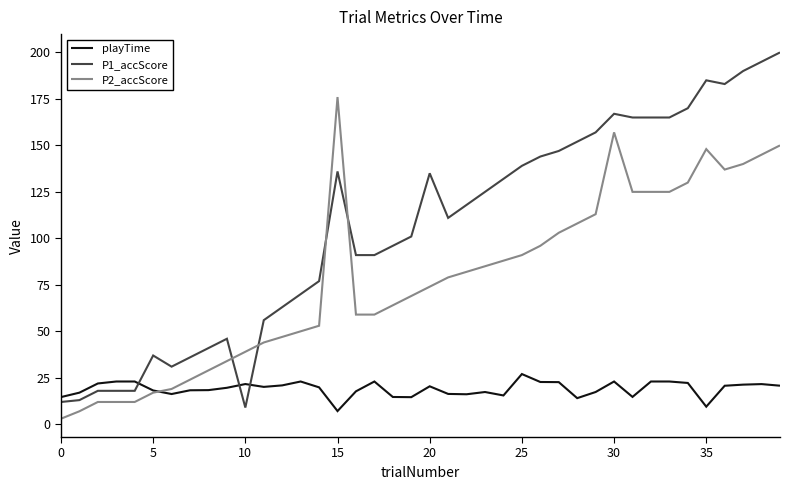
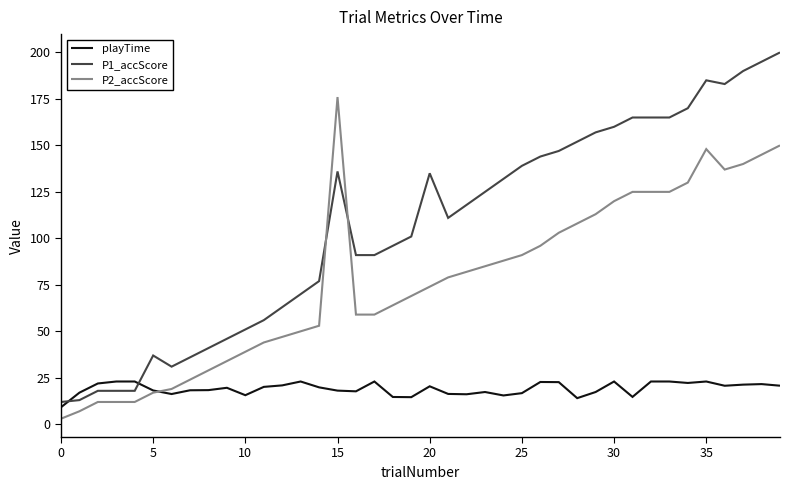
playTime, 0: 15 -> 9
playTime, 10: 22 -> 16
P1_accScore, 10: 9 -> 51
playTime, 15: 7 -> 18
playTime, 25: 27 -> 17
P1_accScore, 30: 167 -> 160
P2_accScore, 30: 157 -> 120
playTime, 35: 9 -> 23
